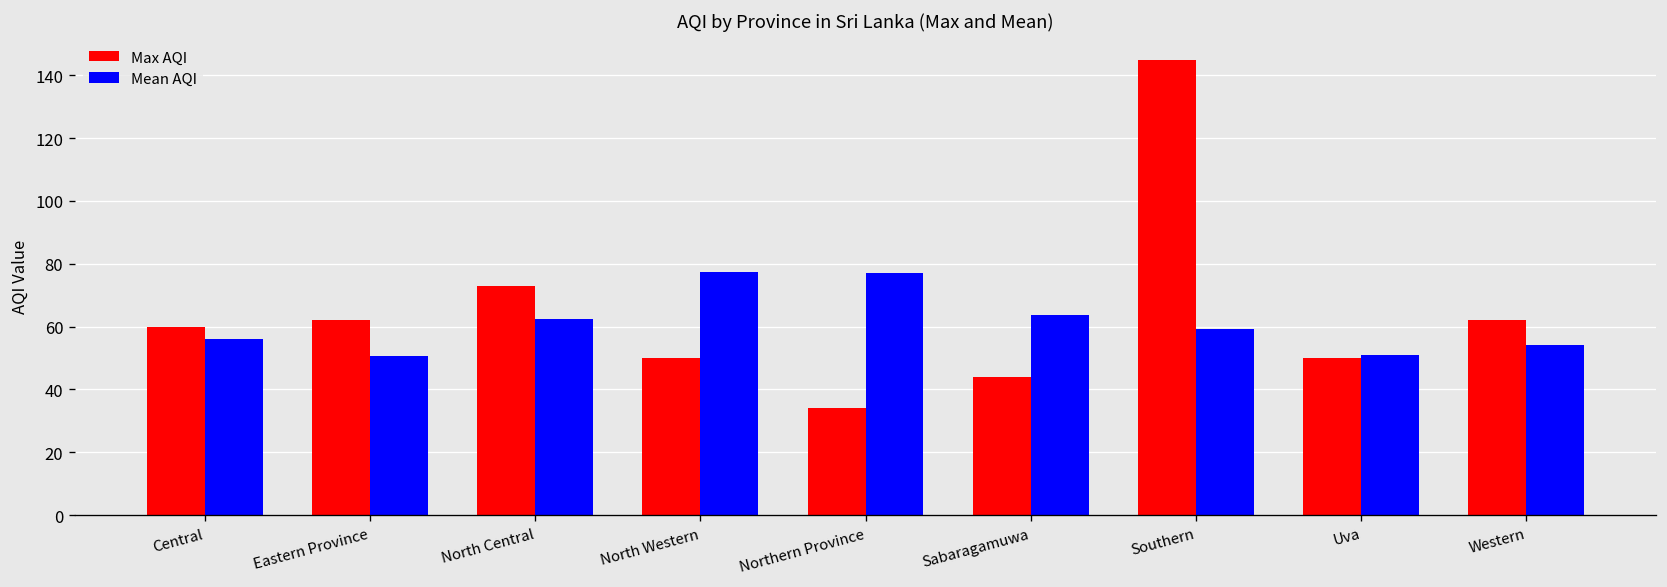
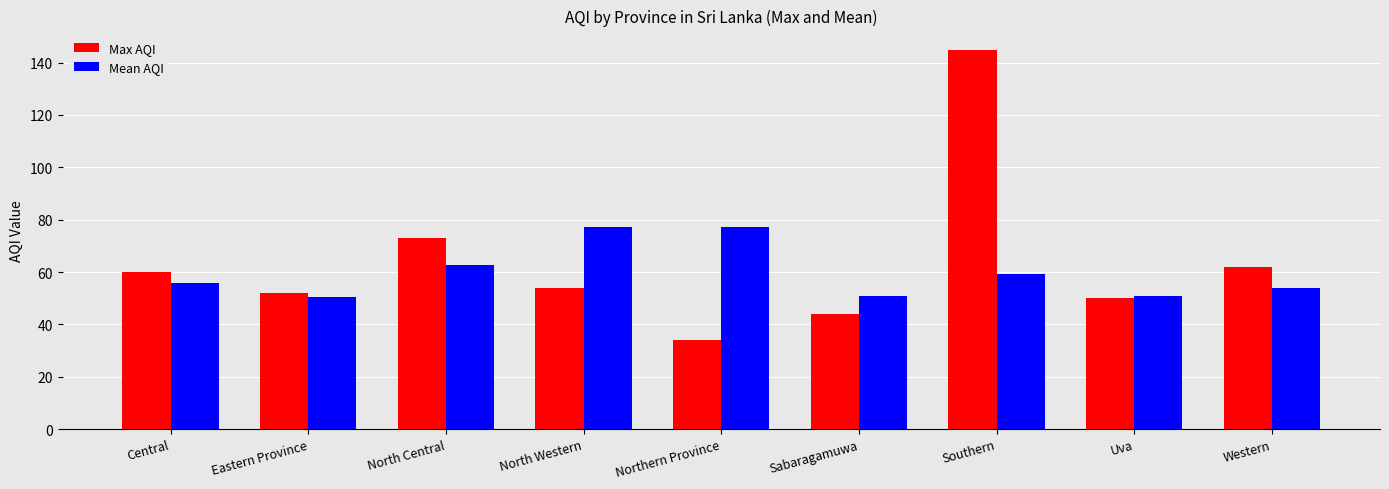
Max AQI, Eastern Province: 62 -> 52
Max AQI, North Western: 50 -> 54
Mean AQI, Sabaragamuwa: 64 -> 51
